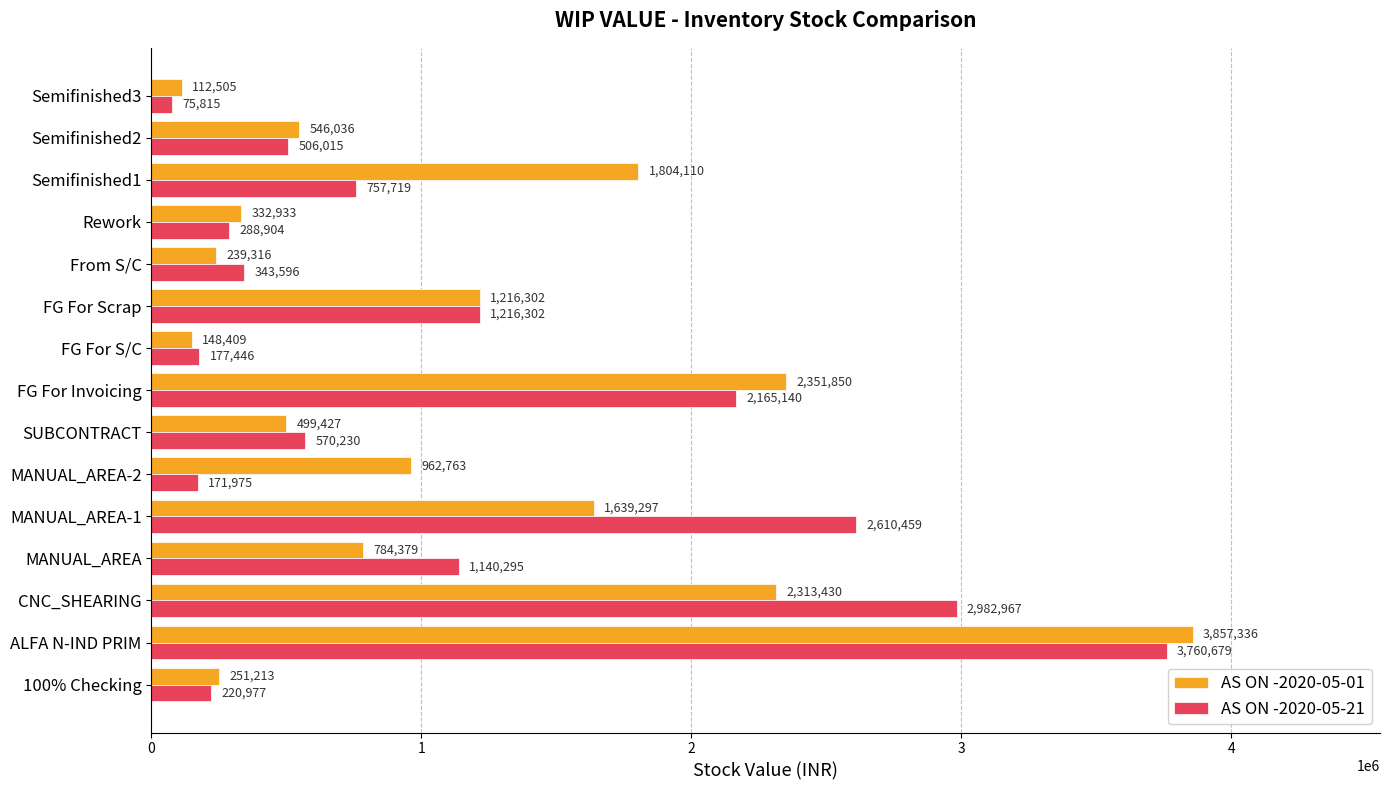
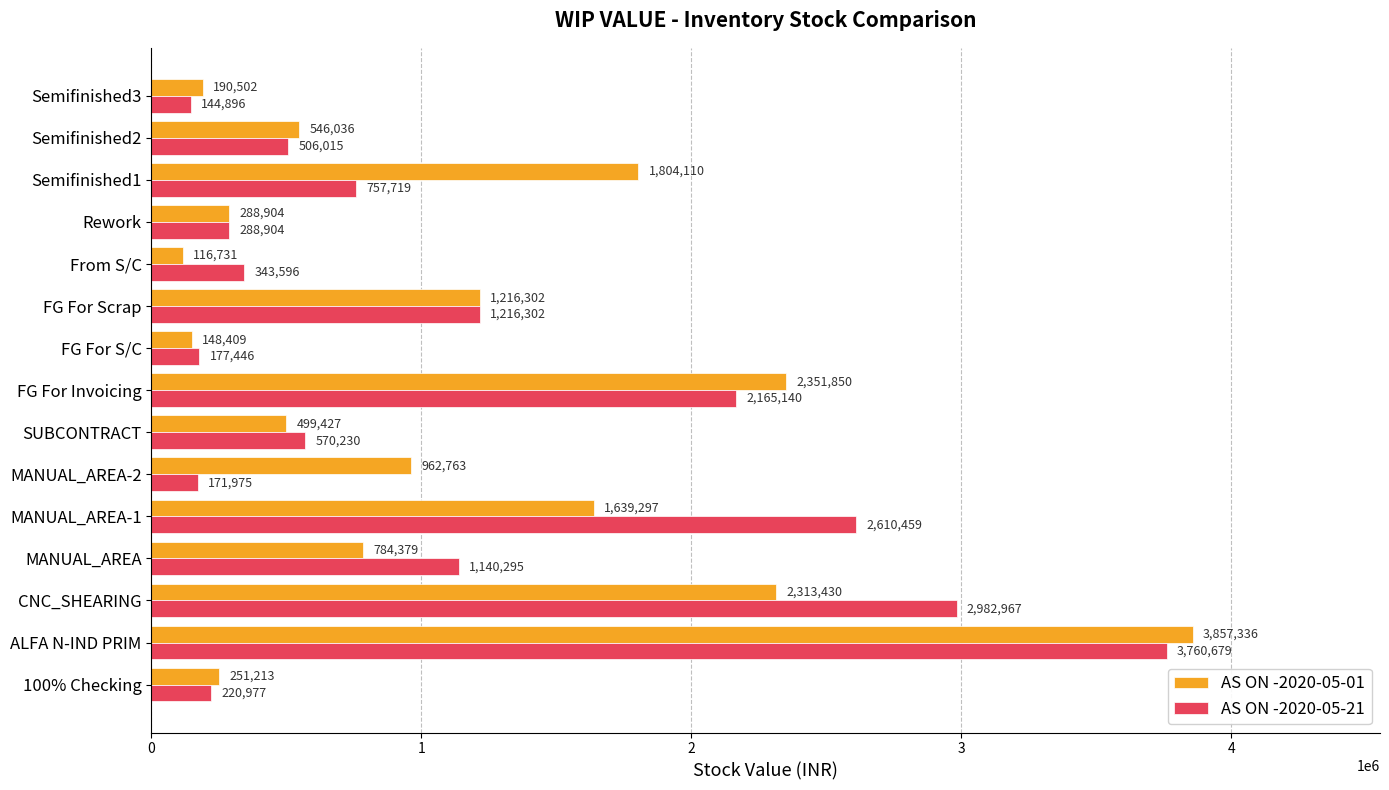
AS ON -2020-05-01, Semifinished3: 112,505 -> 190,502
AS ON -2020-05-21, Semifinished3: 75,815 -> 144,896
AS ON -2020-05-01, Rework: 332,933 -> 288,904
AS ON -2020-05-01, From S/C: 239,316 -> 116,731
